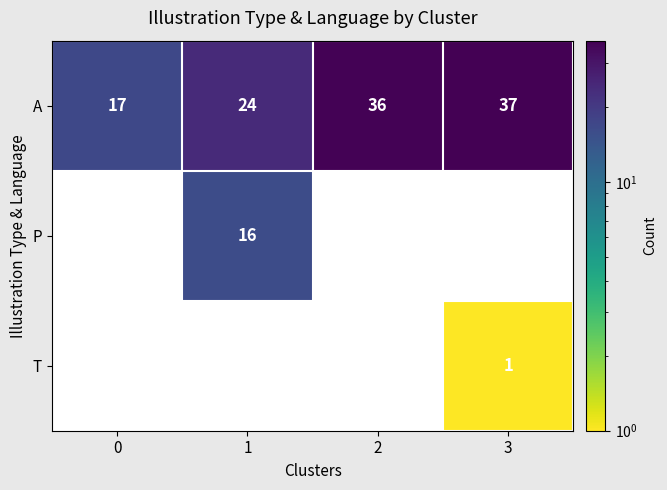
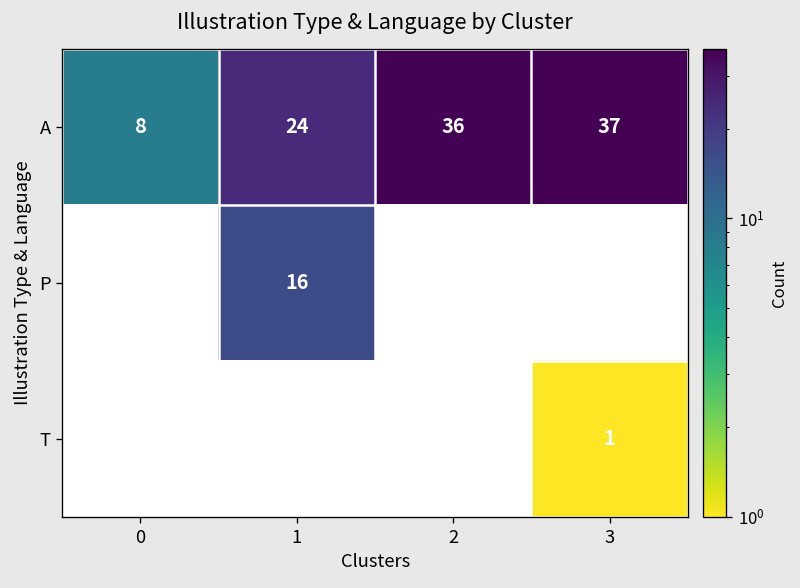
A, 0: 17 -> 8
